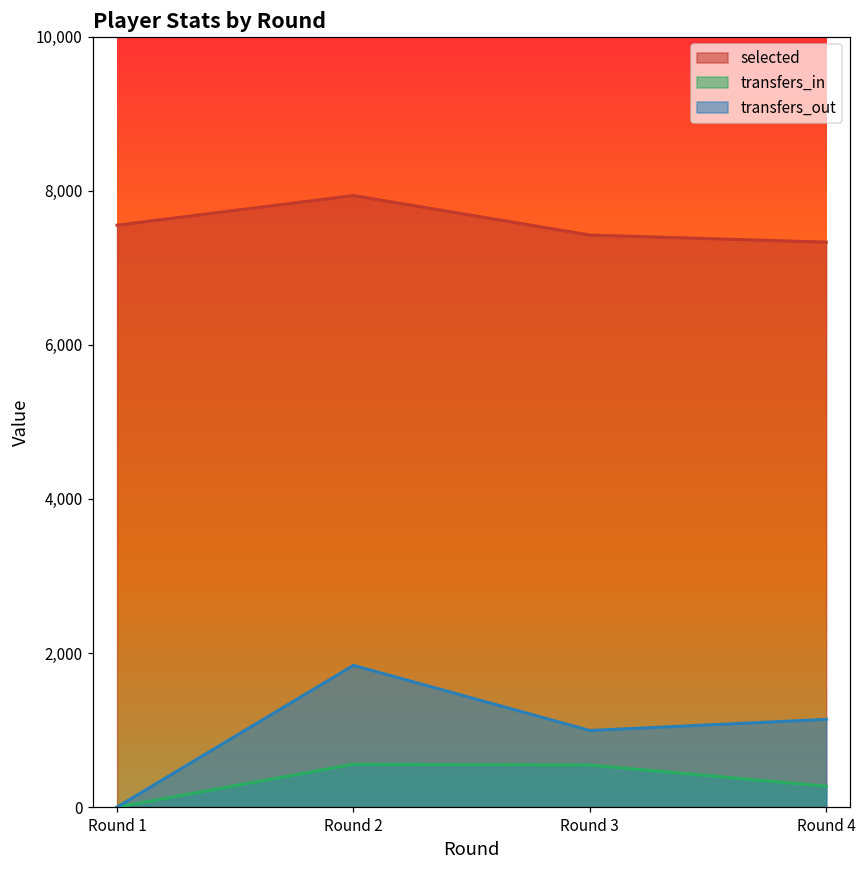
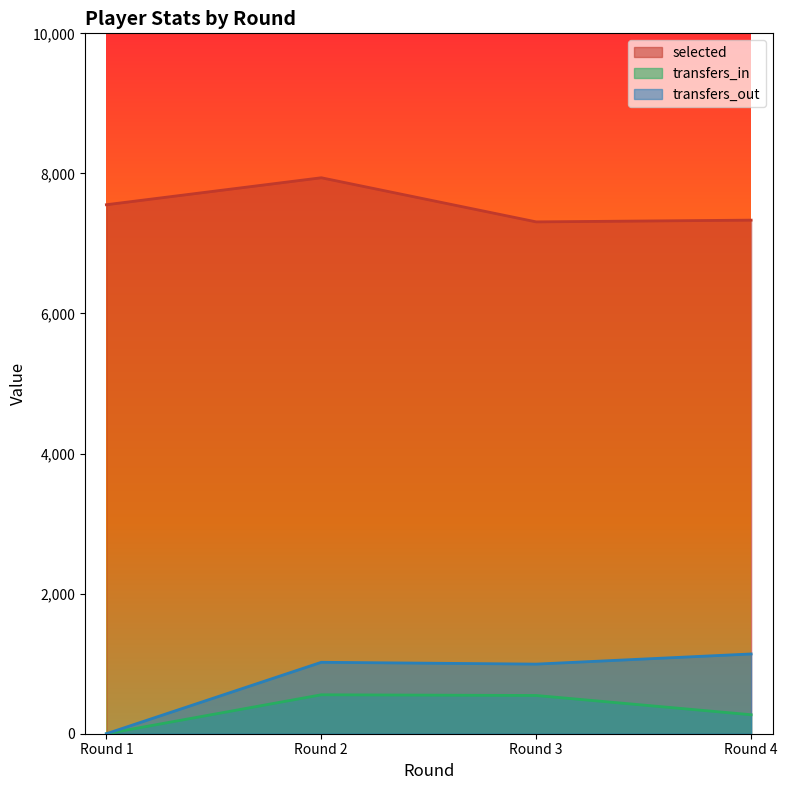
transfers_out, Round 2: 1,800 -> 1,000
selected, Round 3: 7,400 -> 7,300
